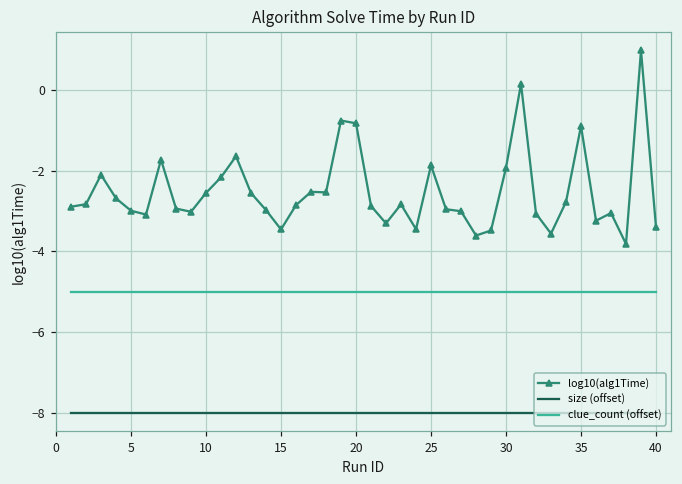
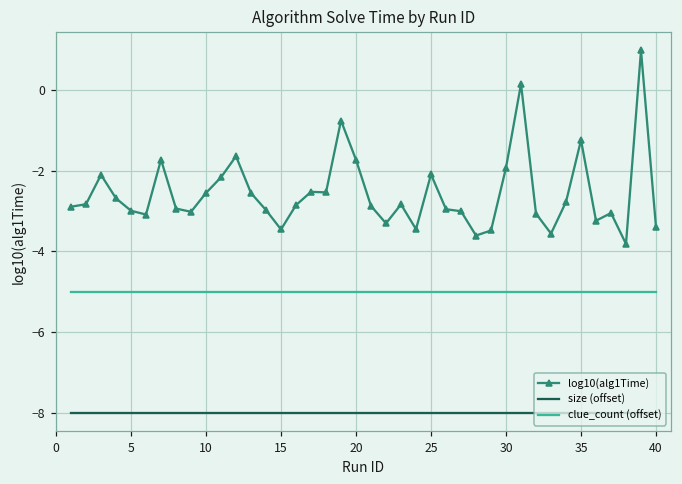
log10(alg1Time), 20: -0.8 -> -1.7
log10(alg1Time), 25: -1.9 -> -2.1
log10(alg1Time), 35: -0.9 -> -1.2
